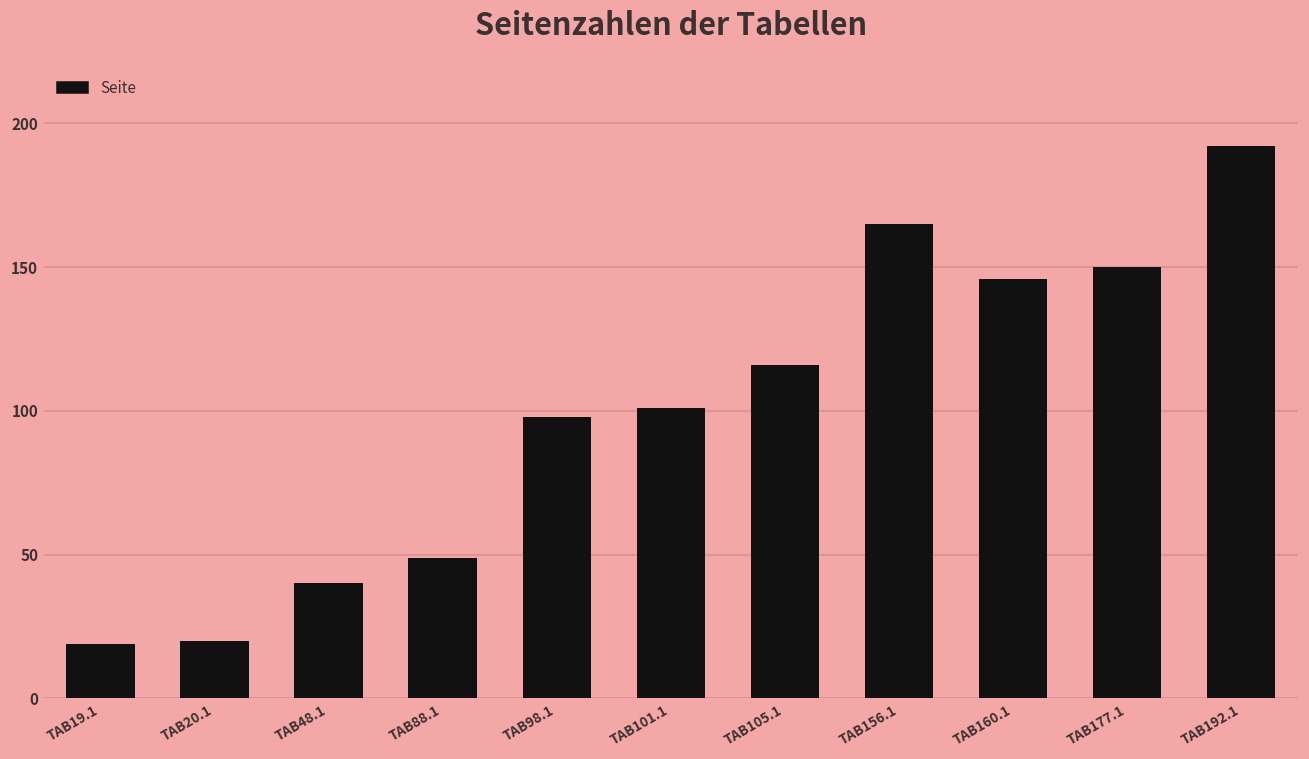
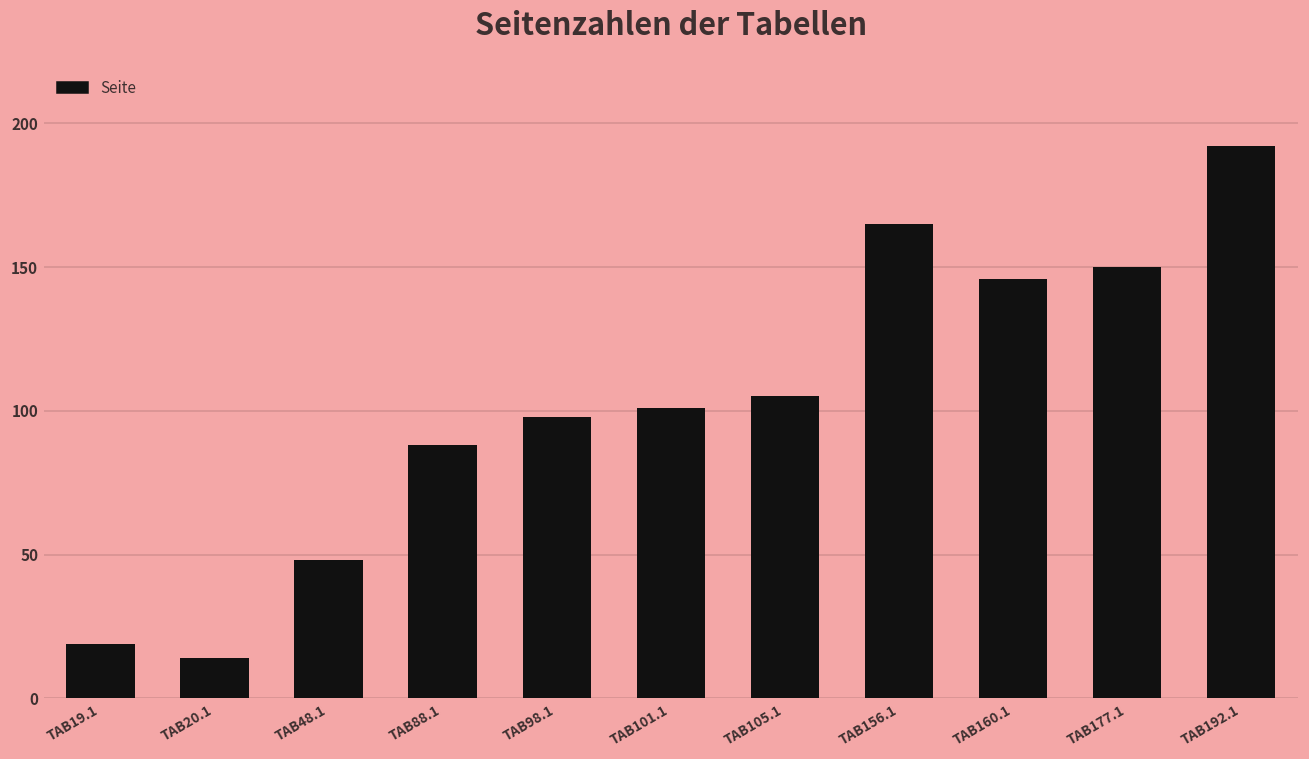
TAB20.1: 20 -> 14
TAB48.1: 40 -> 48
TAB88.1: 49 -> 88
TAB105.1: 116 -> 105
